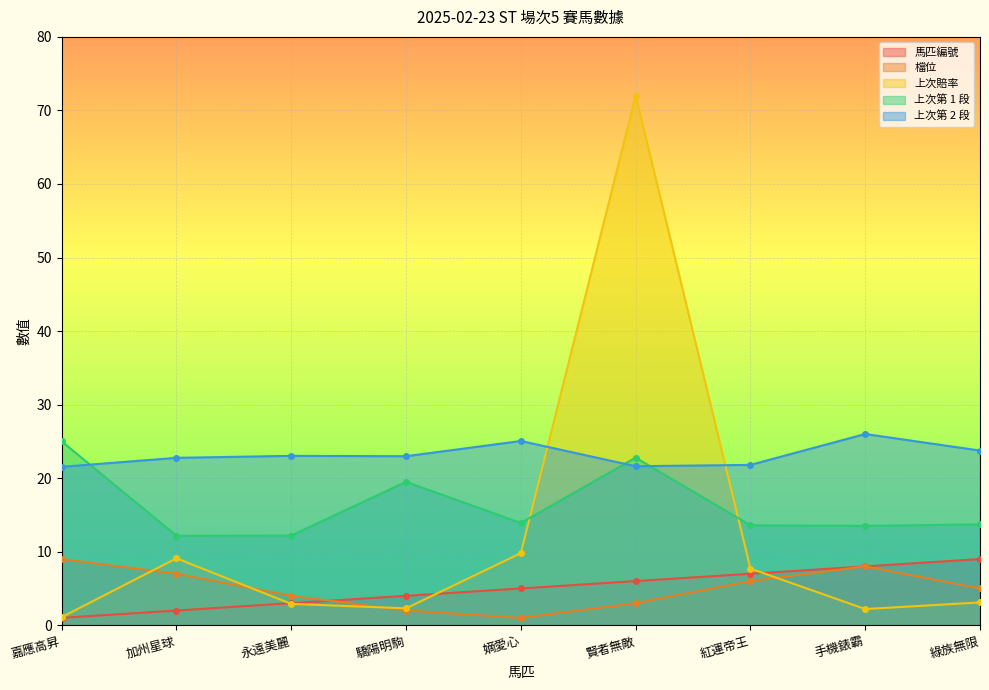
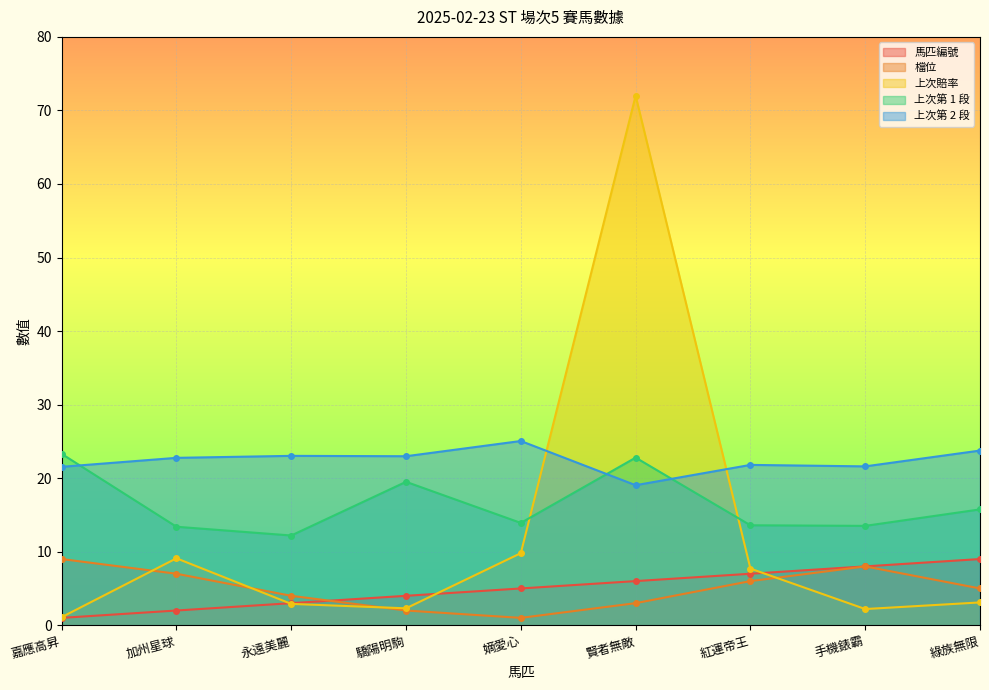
上次第 1 段, 嘉應高昇: 25 -> 23
上次第 1 段, 加州星球: 12 -> 13
上次第 2 段, 賢者無敵: 22 -> 19
上次第 2 段, 手機錶霸: 26 -> 22
上次第 1 段, 綠族無限: 14 -> 16
